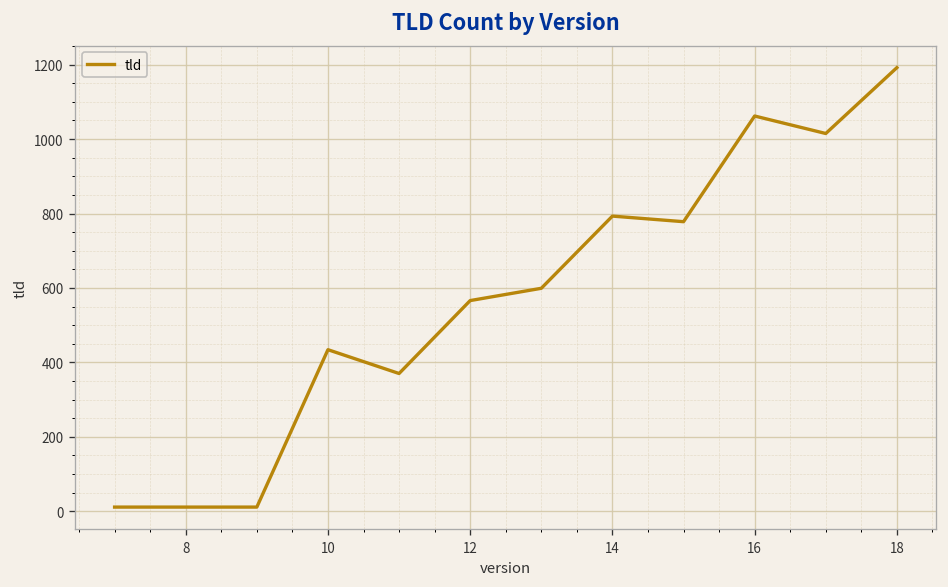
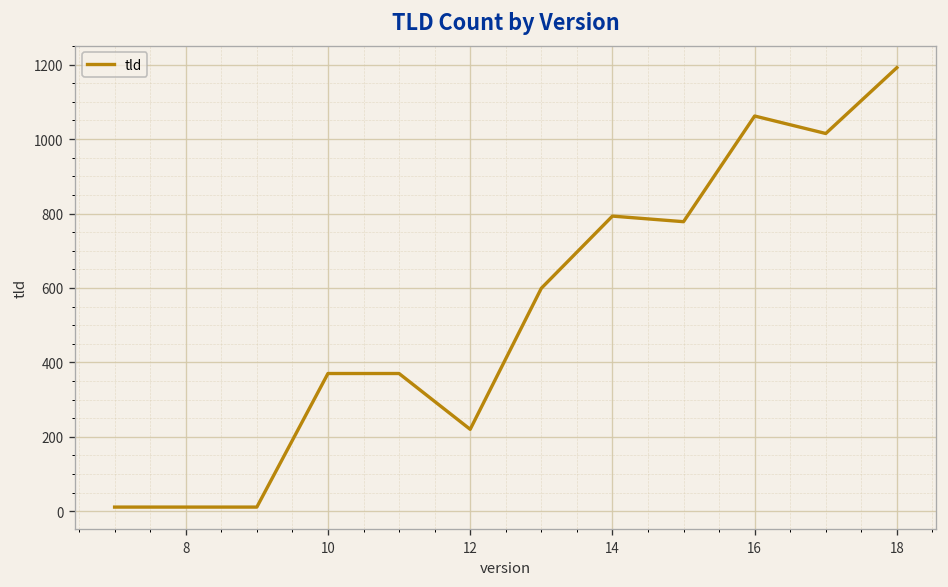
10: 430 -> 370
12: 570 -> 220
